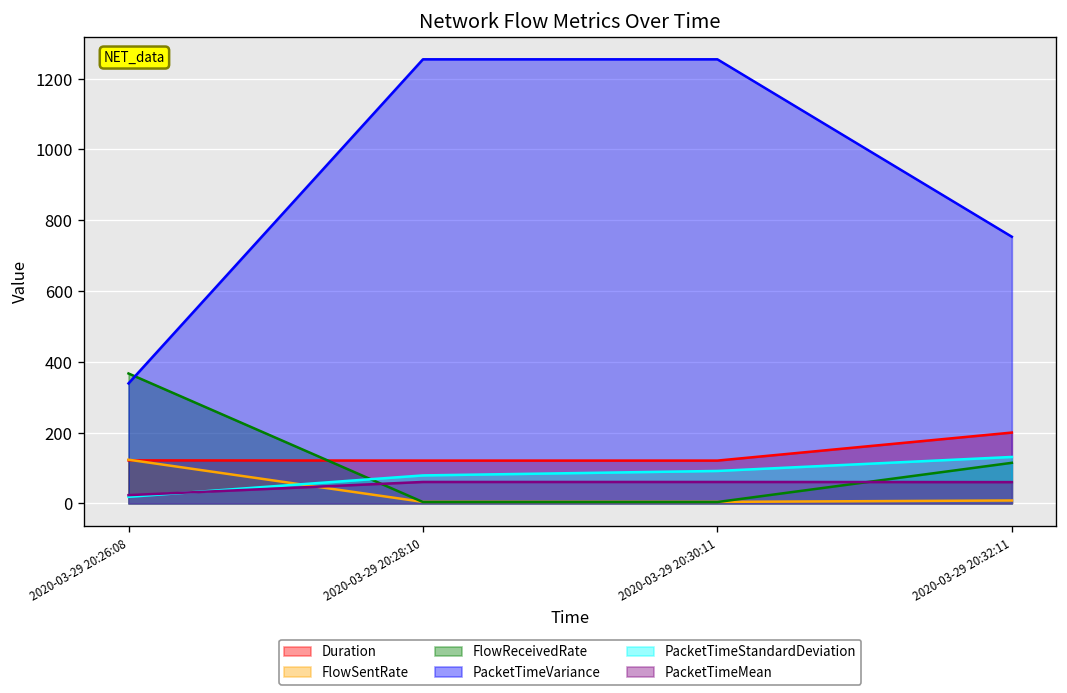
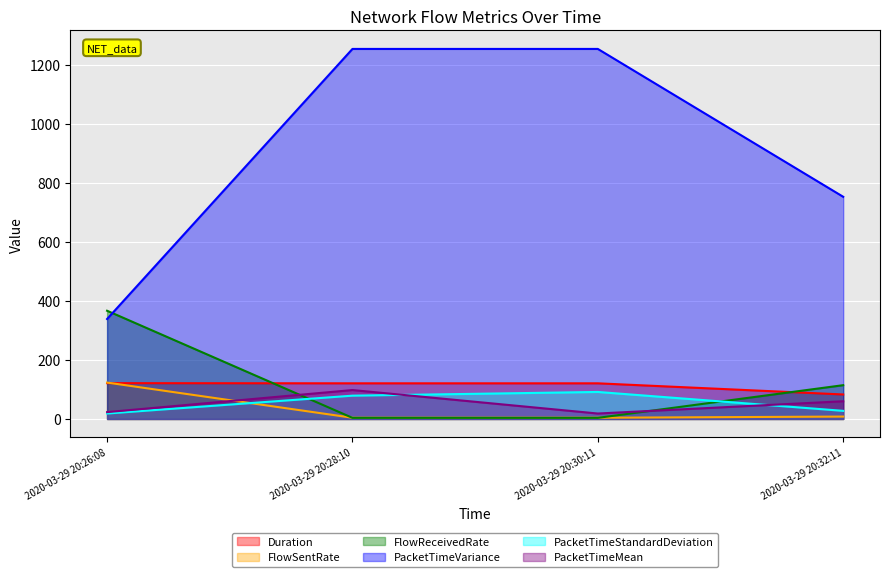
PacketTimeMean, 2020-03-29 20:28:10: 60 -> 100
PacketTimeMean, 2020-03-29 20:30:11: 60 -> 20
Duration, 2020-03-29 20:32:11: 200 -> 80
PacketTimeStandardDeviation, 2020-03-29 20:32:11: 130 -> 30
